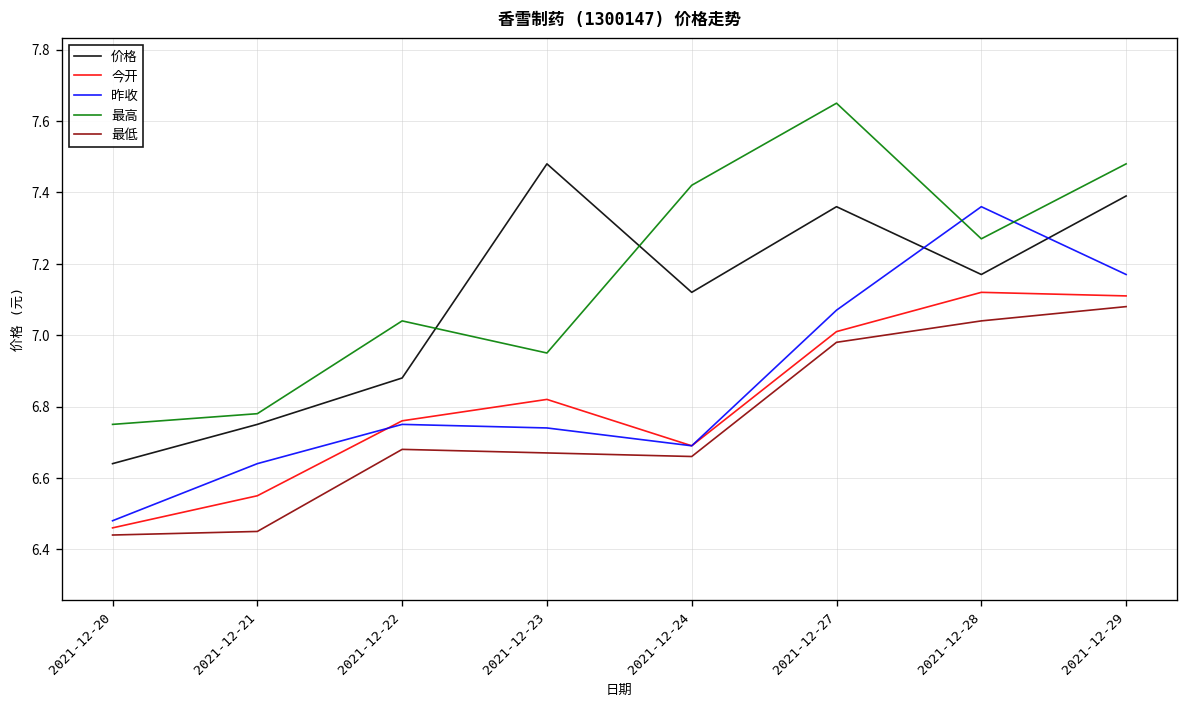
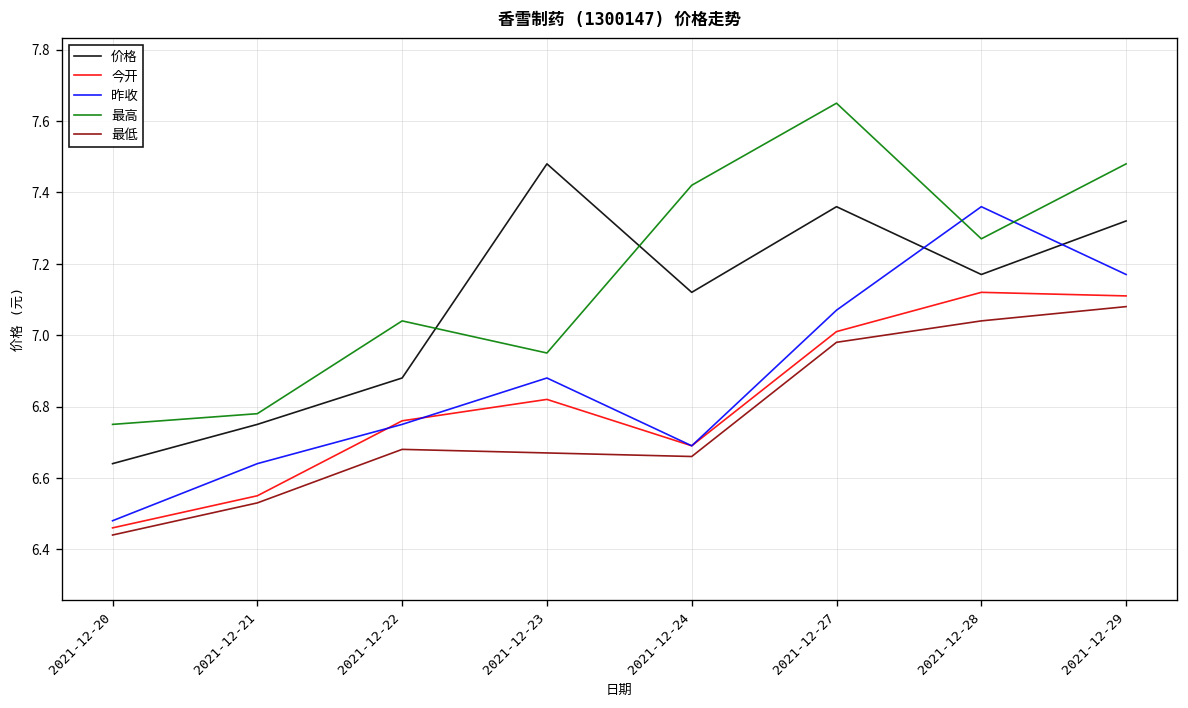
最低, 2021-12-21: 6.45 -> 6.53
昨收, 2021-12-23: 6.74 -> 6.88
价格, 2021-12-29: 7.39 -> 7.32
